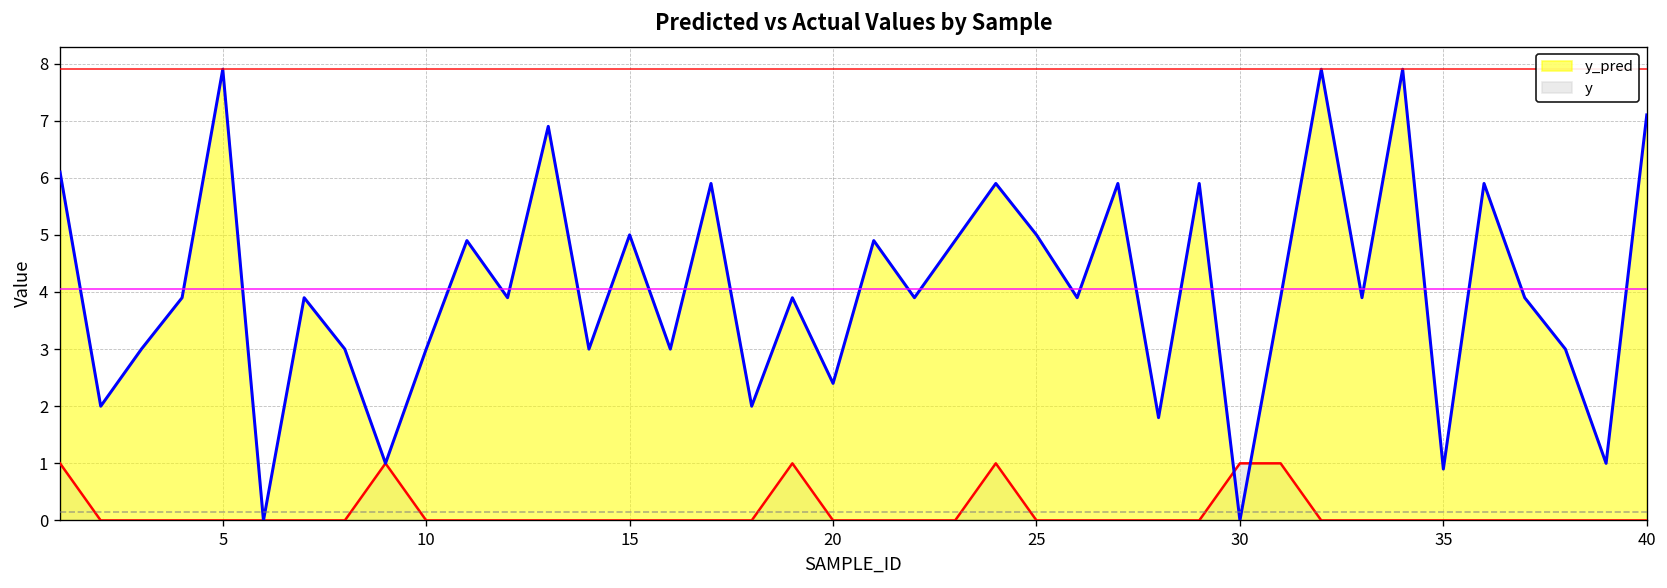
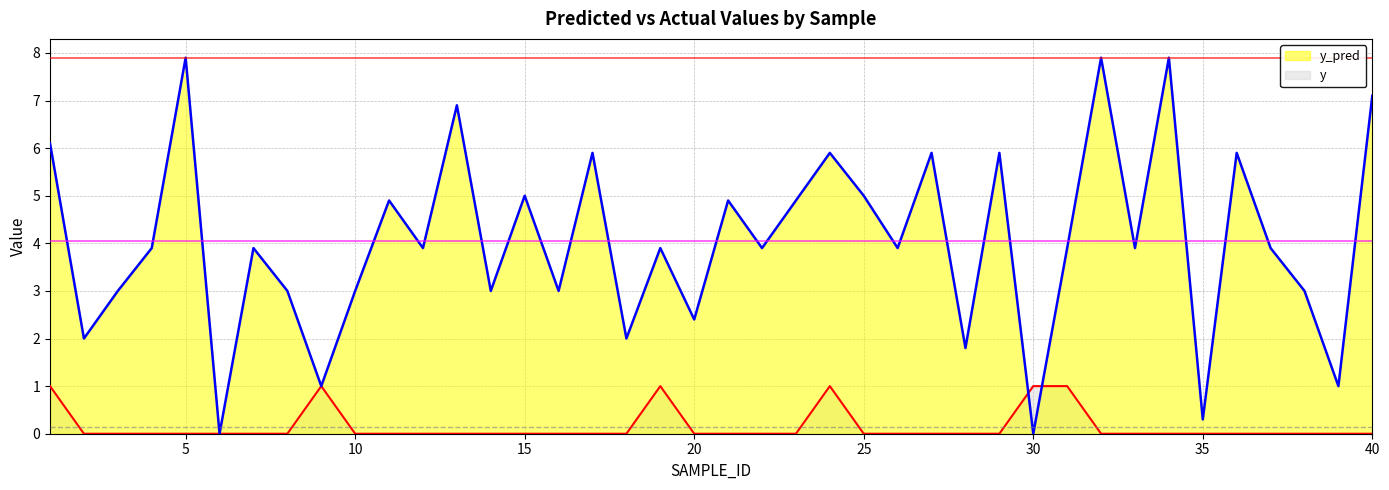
y_pred, 35: 0.9 -> 0.3
